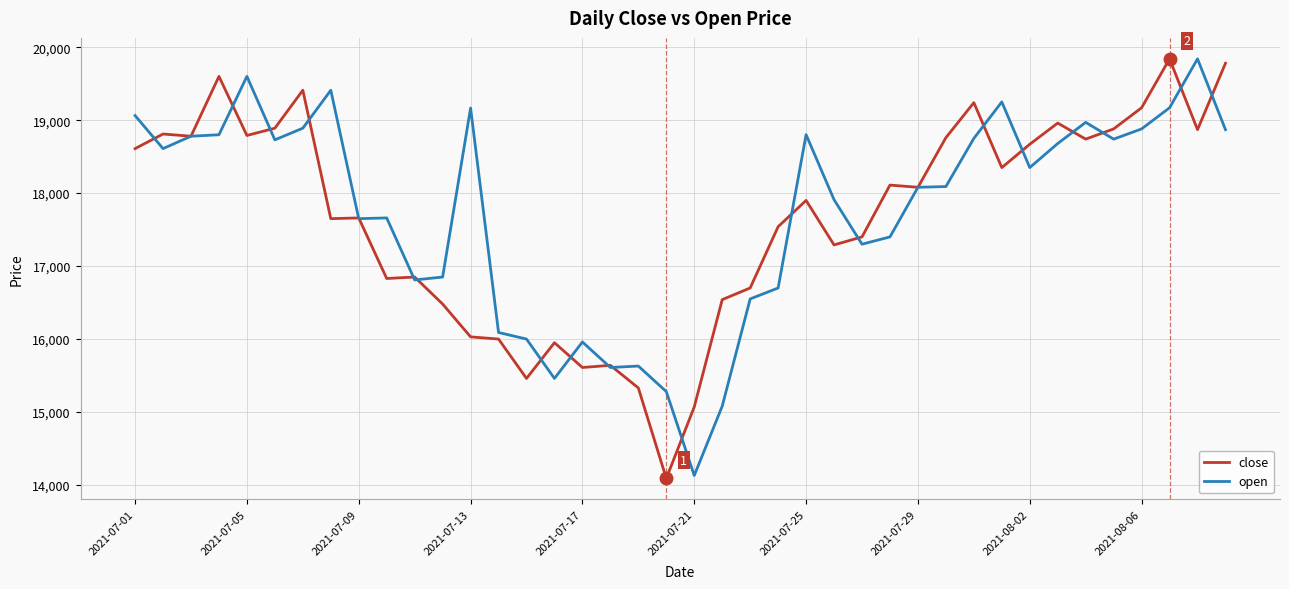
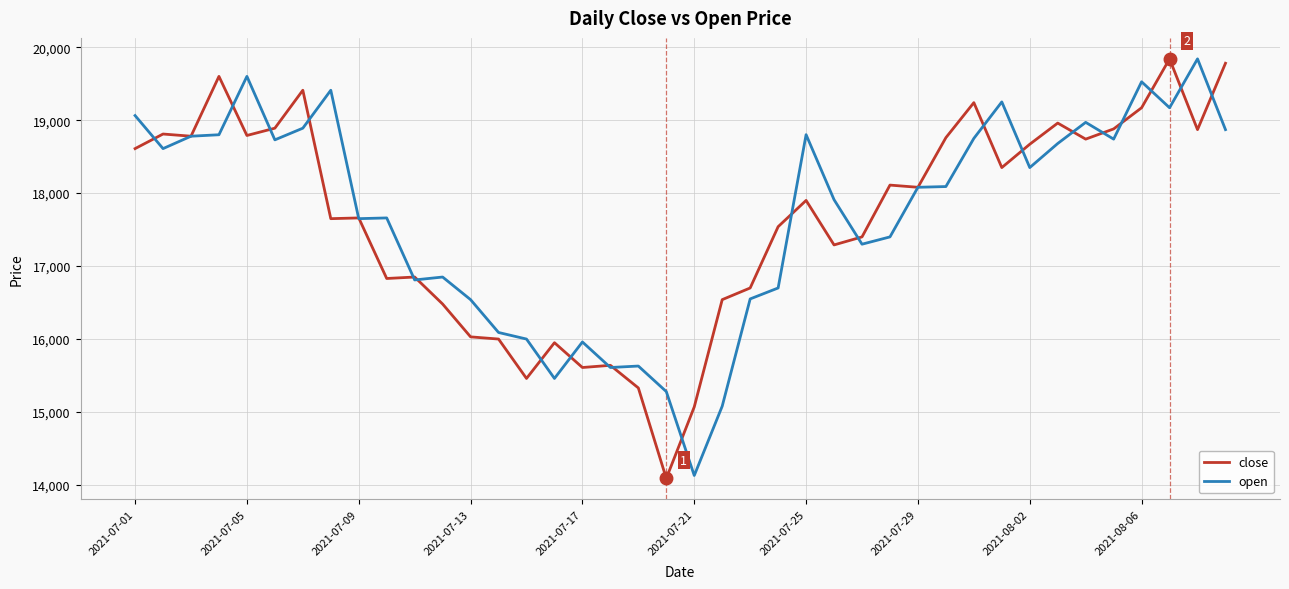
open, 2021-07-13: 19,200 -> 16,500
open, 2021-08-06: 18,900 -> 19,500
